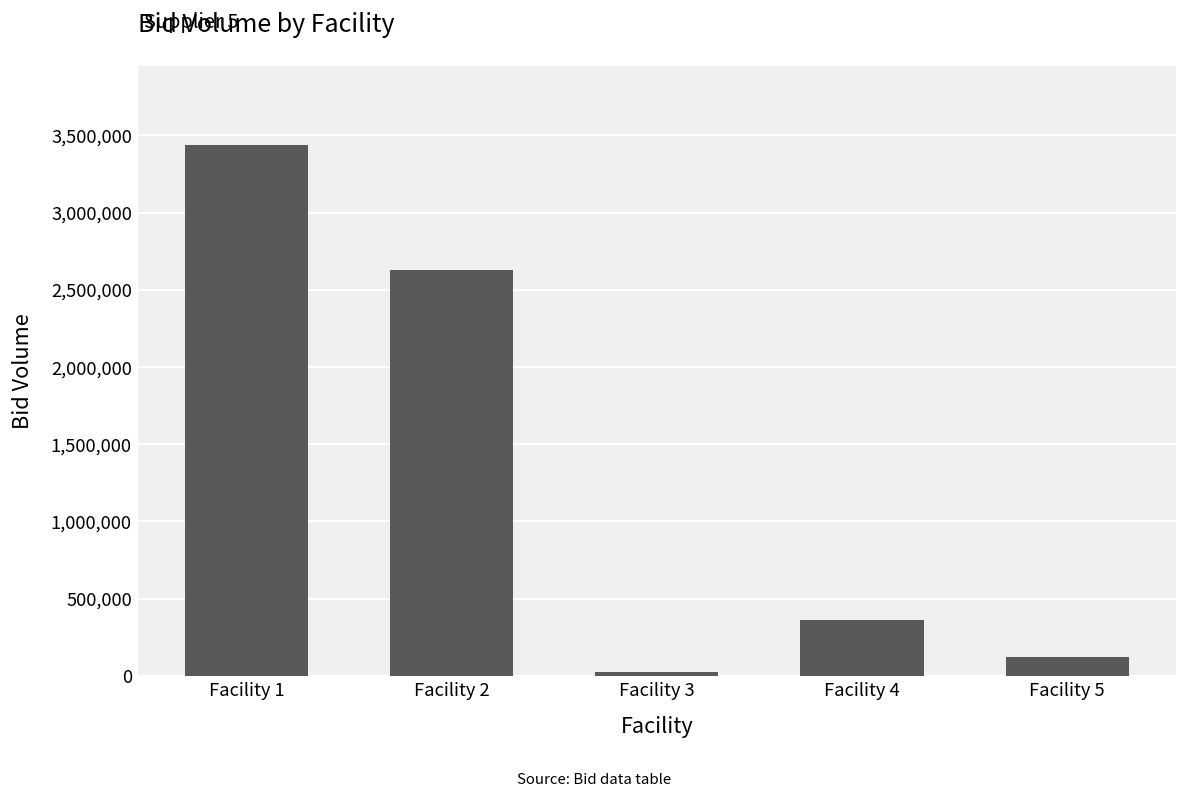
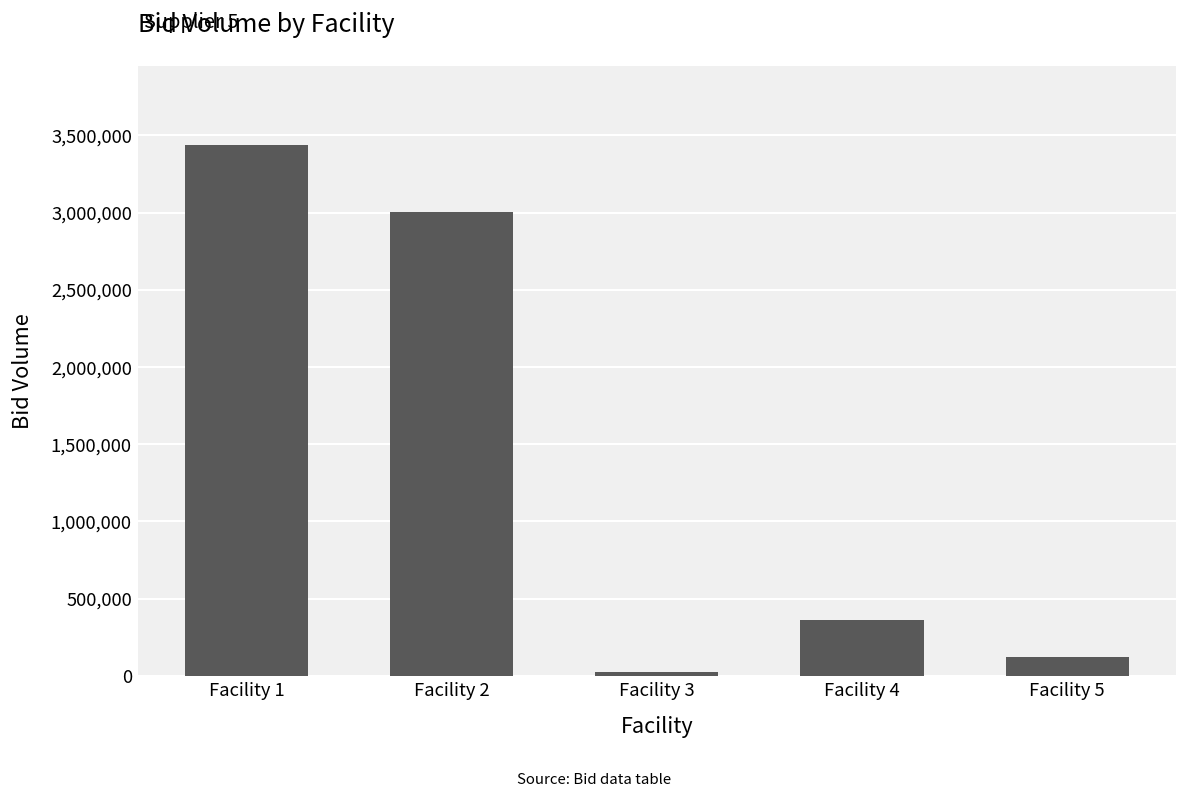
Facility 2: 2,630,000 -> 3,000,000
